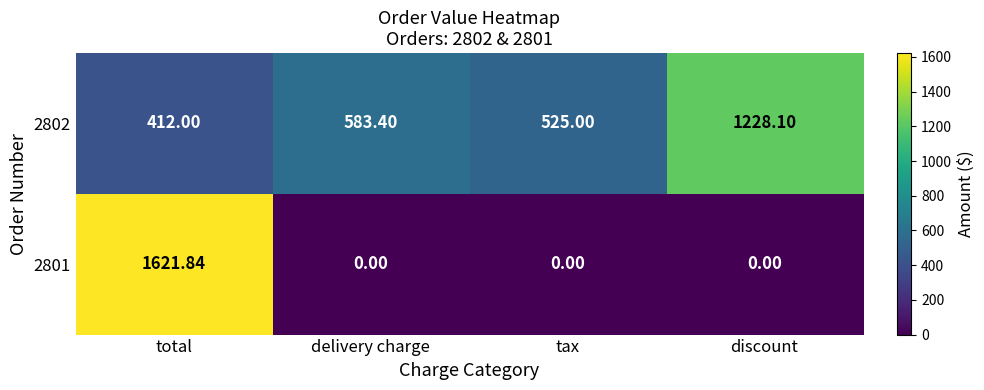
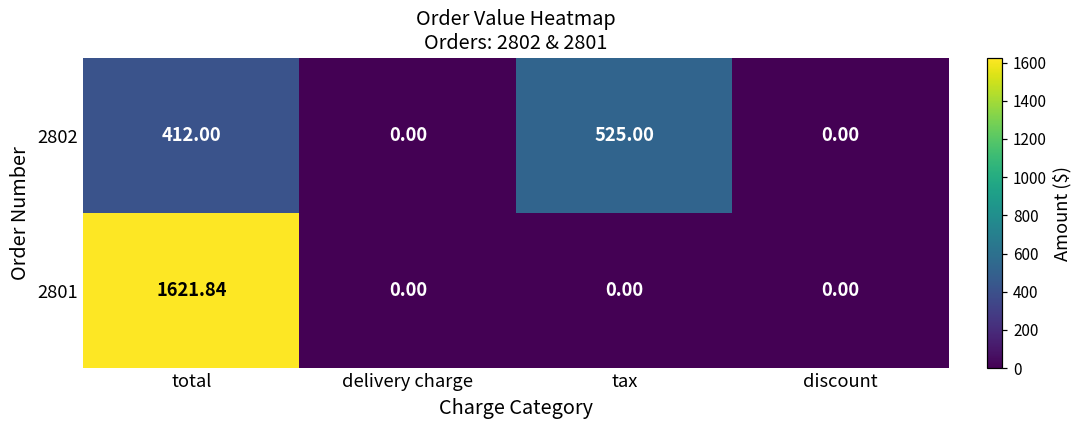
2802, delivery charge: 583.40 -> 0.00
2802, discount: 1228.10 -> 0.00
